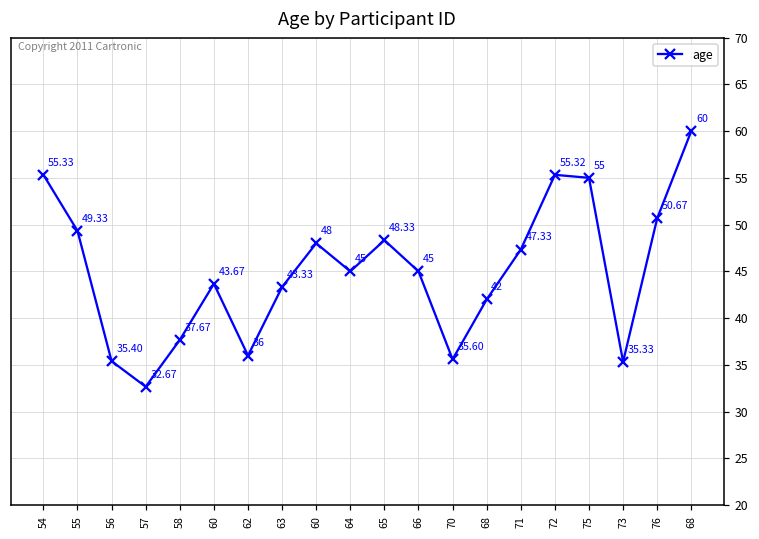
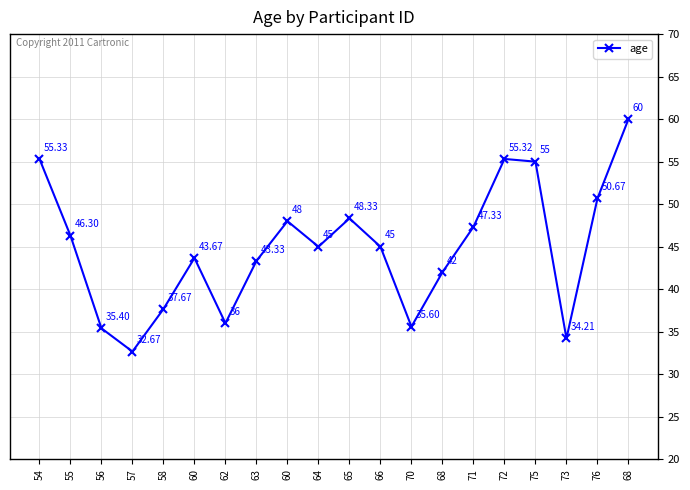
55: 49.33 -> 46.30
73: 35.33 -> 34.21
